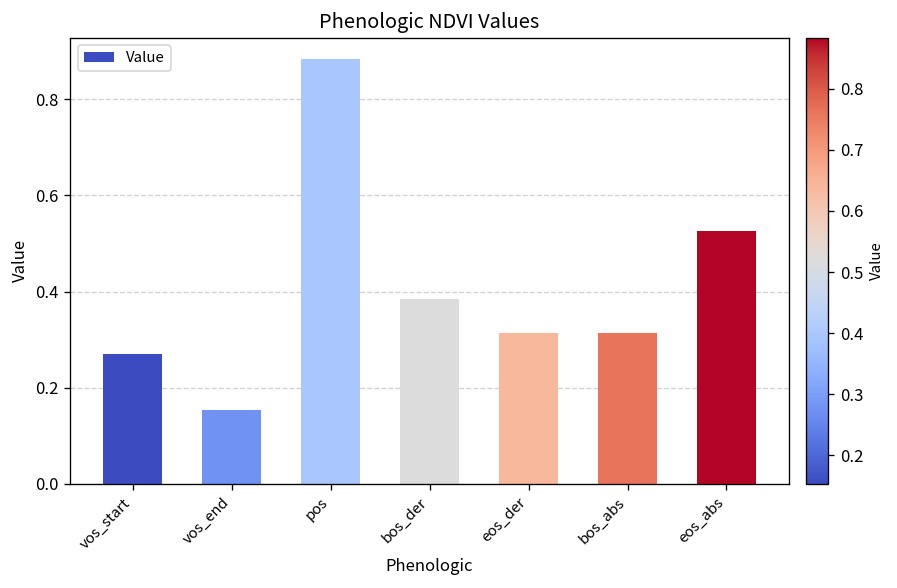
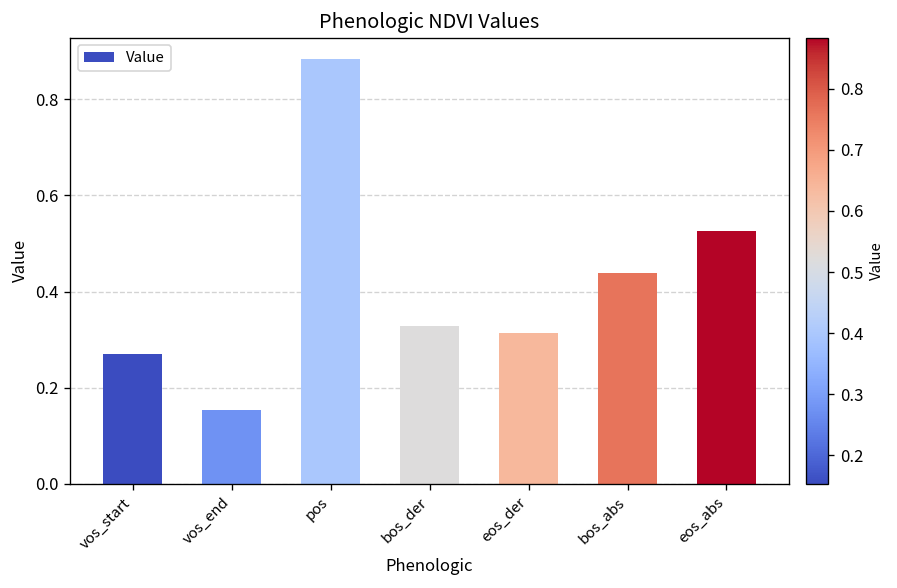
bos_der: 0.38 -> 0.33
bos_abs: 0.31 -> 0.44
